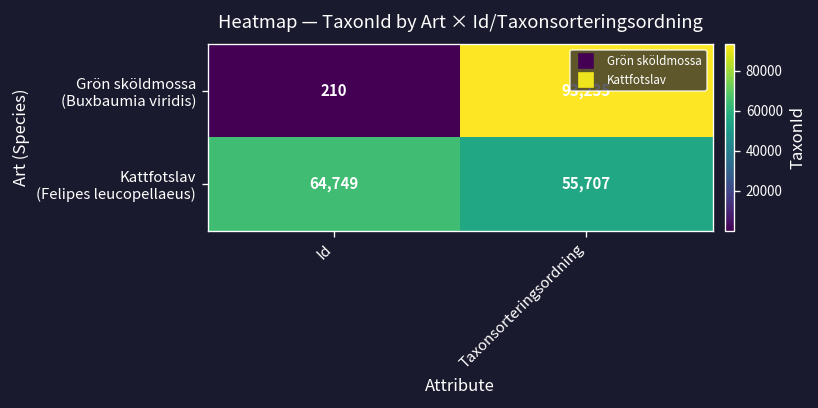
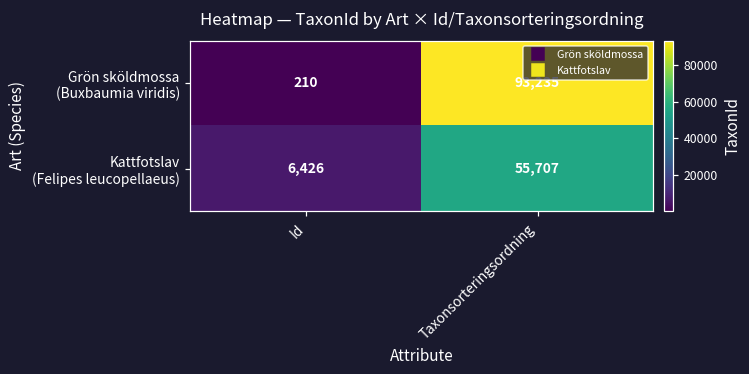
Kattfotslav (Felipes leucopellaeus), Id: 64,749 -> 6,426
